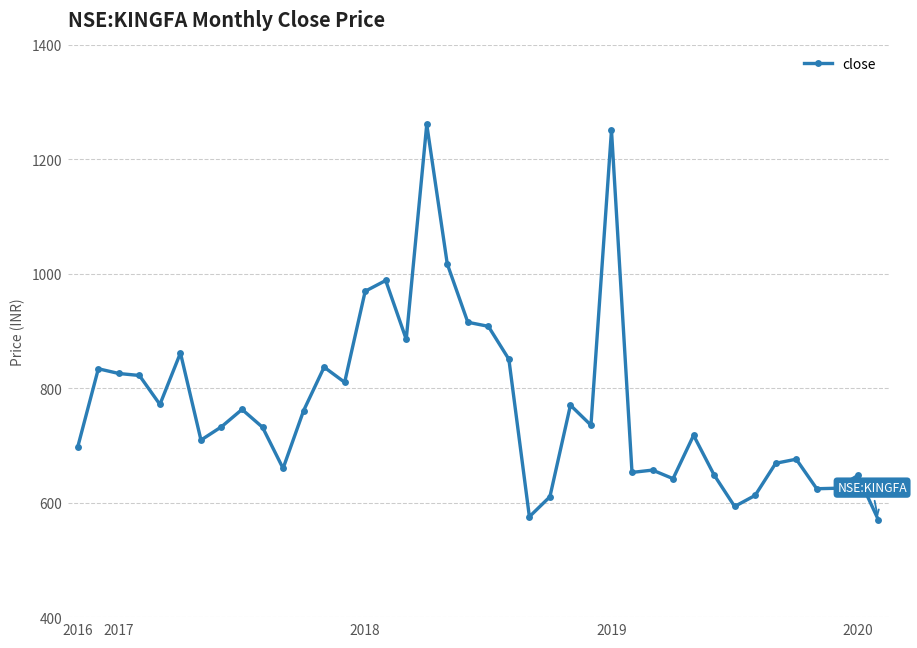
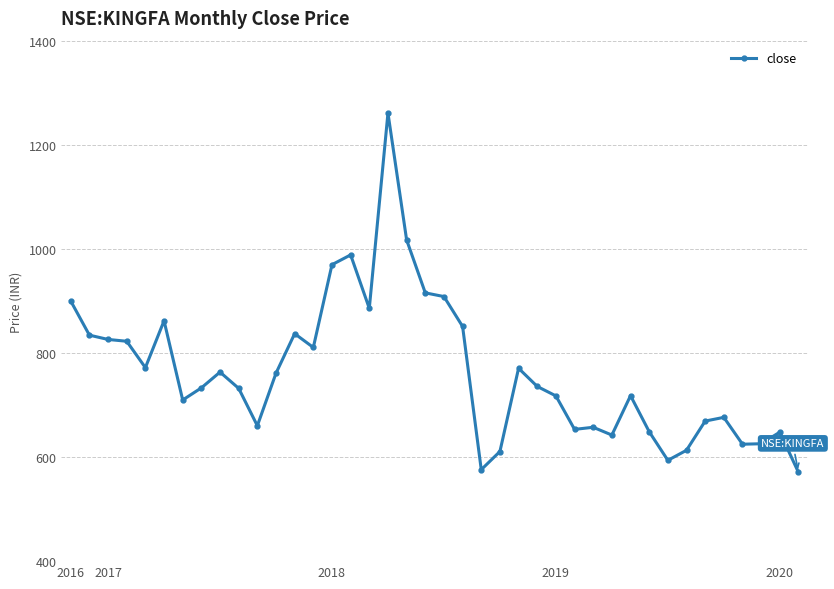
2016: 700 -> 900
2019: 1250 -> 720
